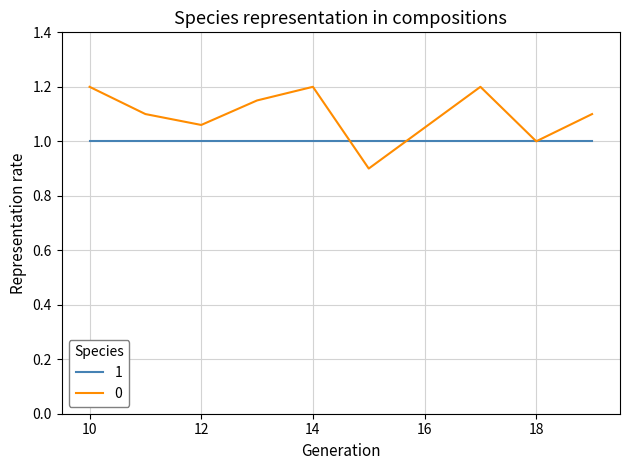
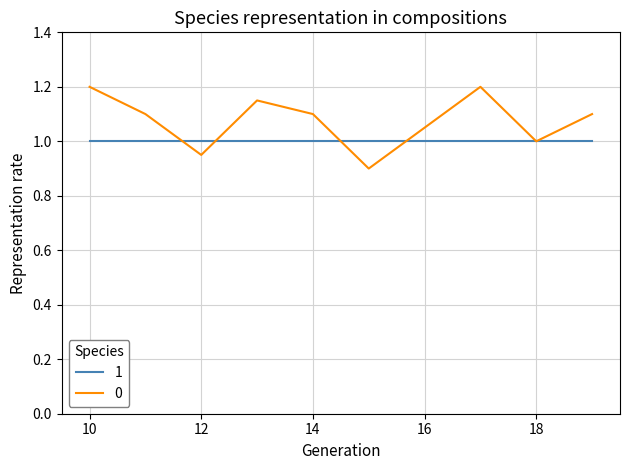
0, 12: 1.06 -> 0.95
0, 14: 1.2 -> 1.1
